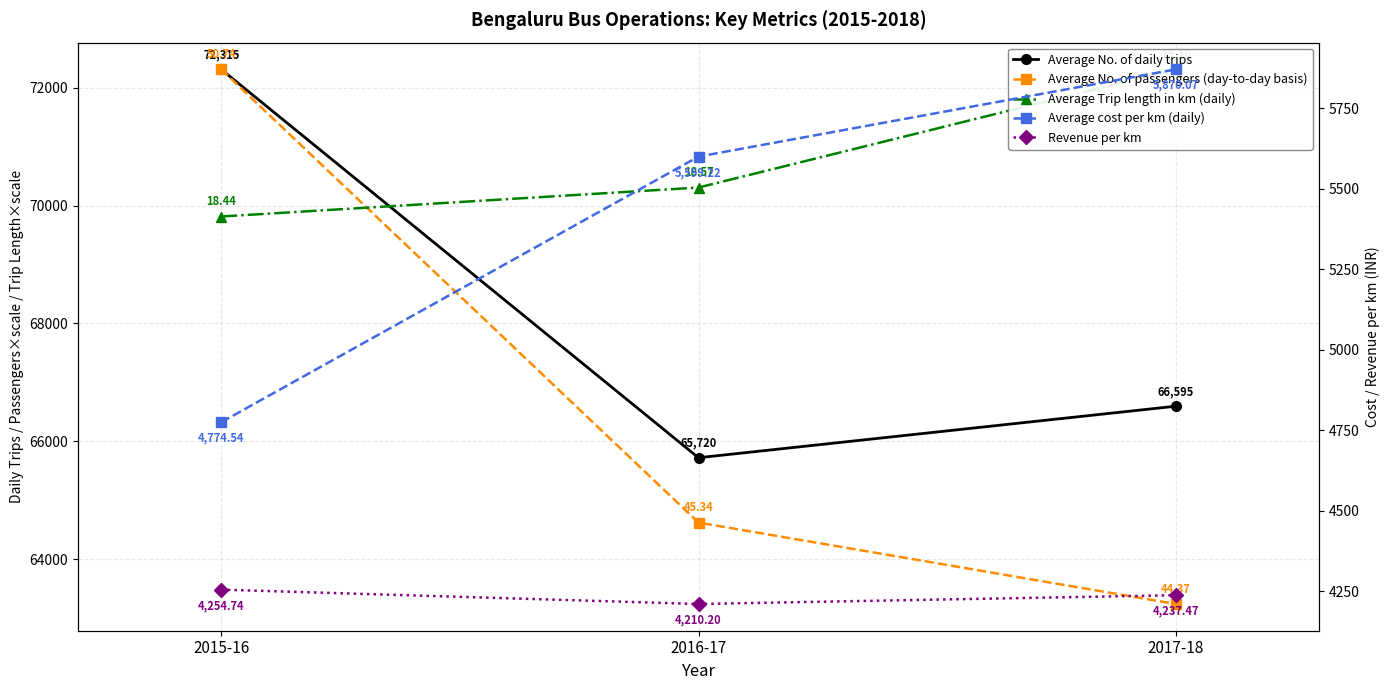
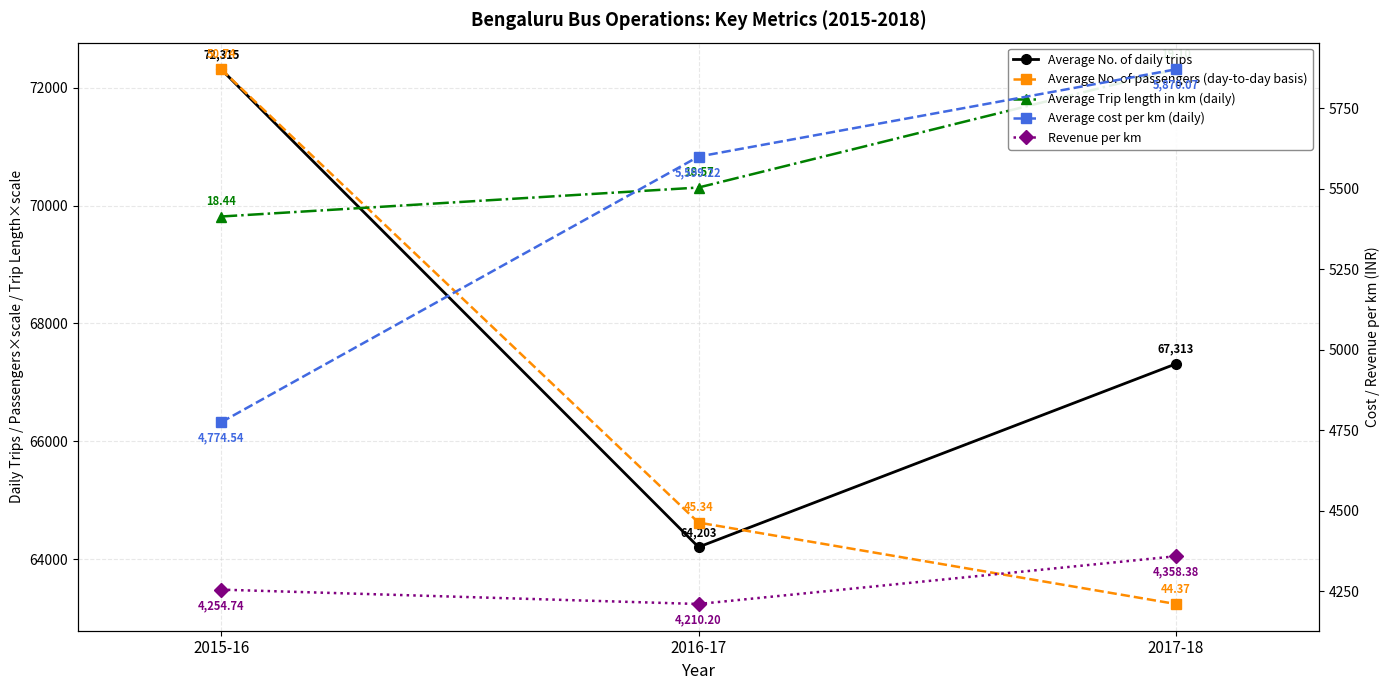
Average No. of daily trips, 2016-17: 65,720 -> 64,203
Average No. of daily trips, 2017-18: 66,595 -> 67,313
Revenue per km, 2017-18: 4,237.47 -> 4,358.38
